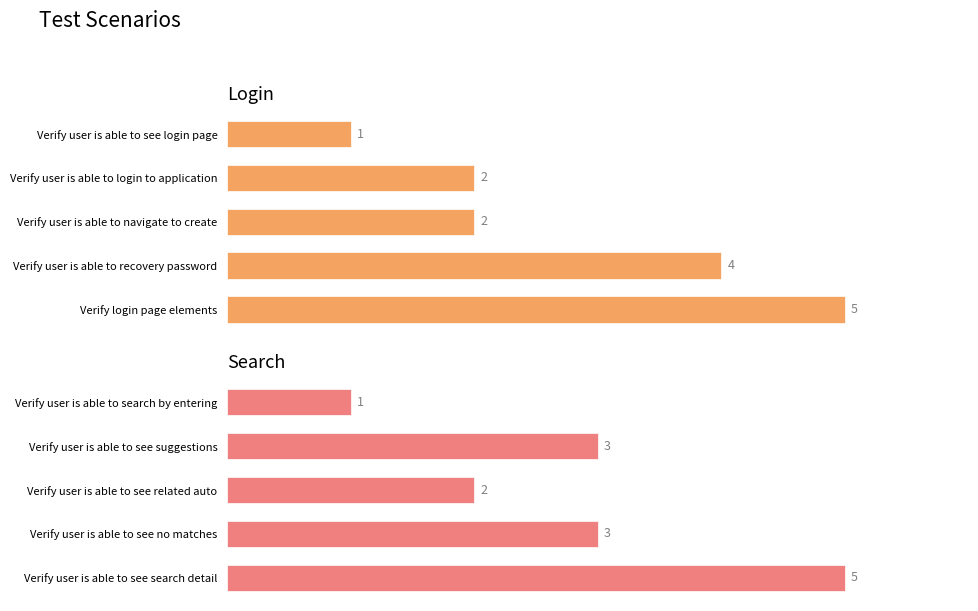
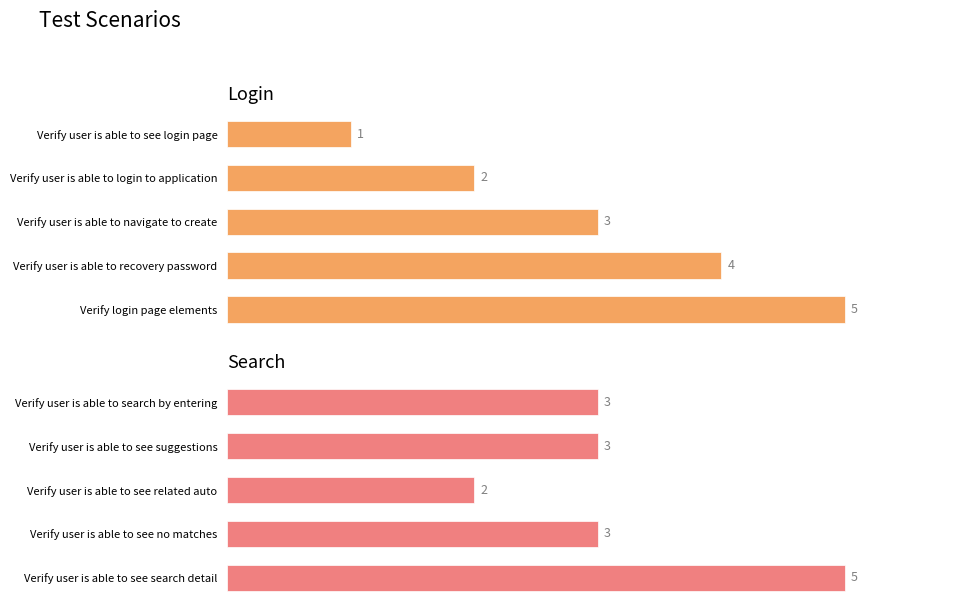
Login, Verify user is able to navigate to create: 2 -> 3
Search, Verify user is able to search by entering: 1 -> 3
